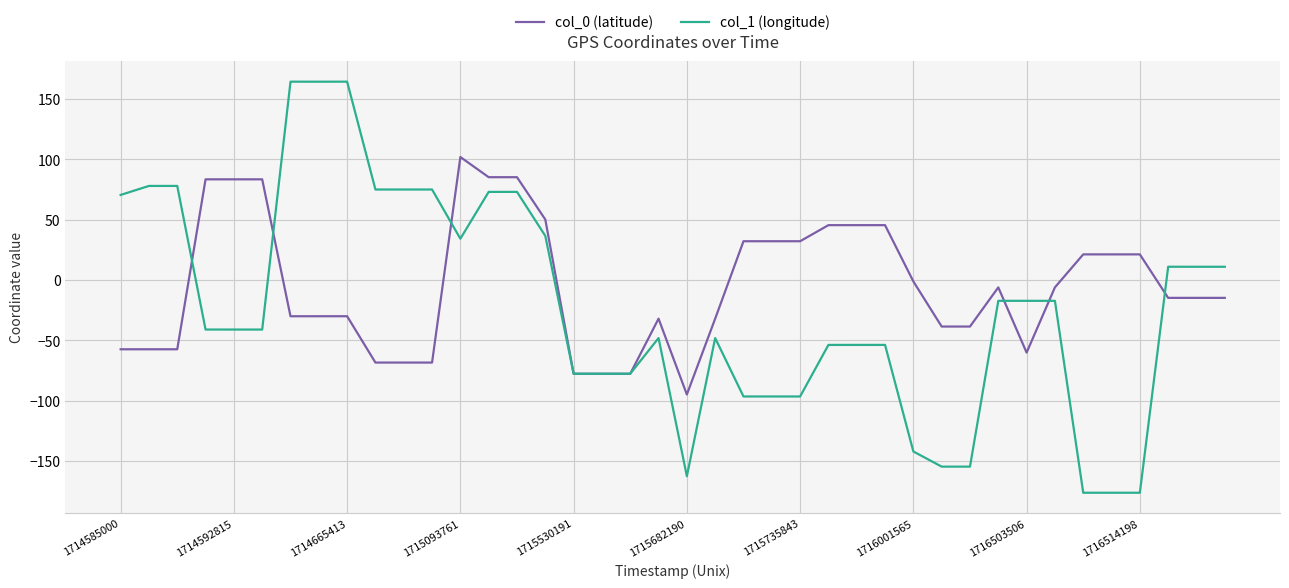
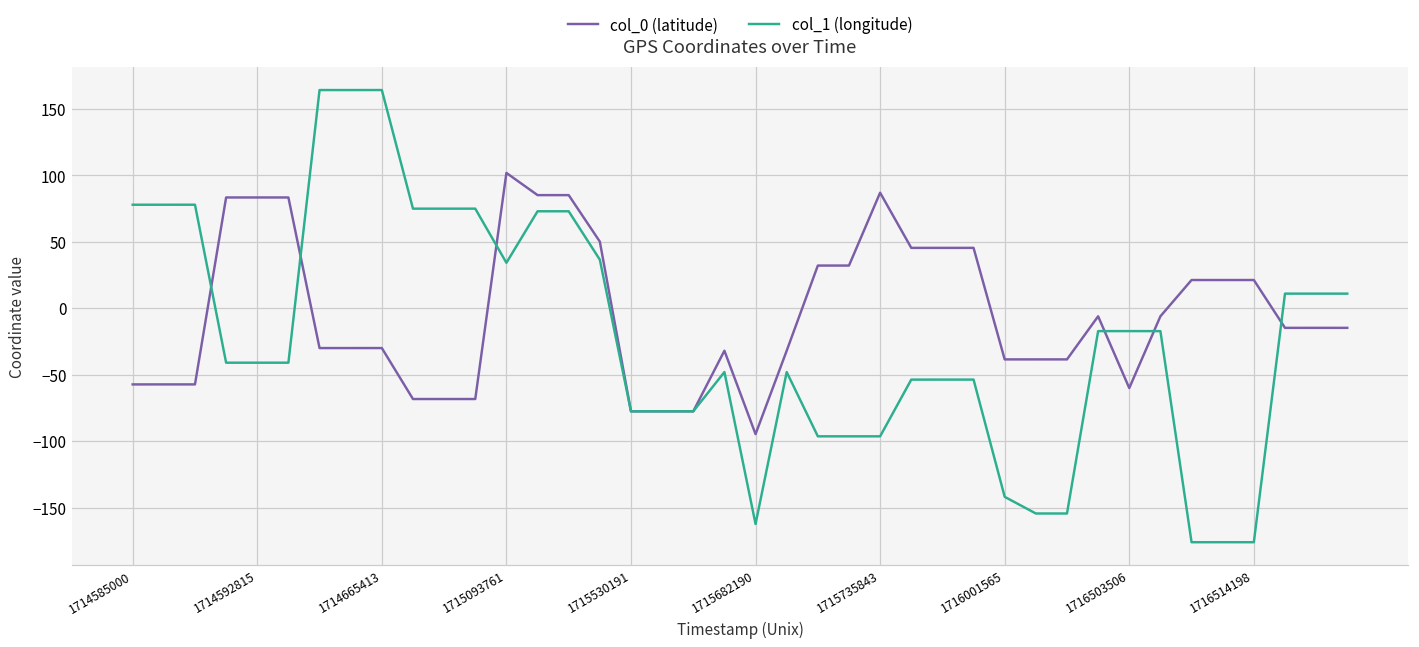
col_1 (longitude), 1714585000: 70 -> 78
col_0 (latitude), 1715735843: 32 -> 87
col_0 (latitude), 1716001565: -1 -> -38
